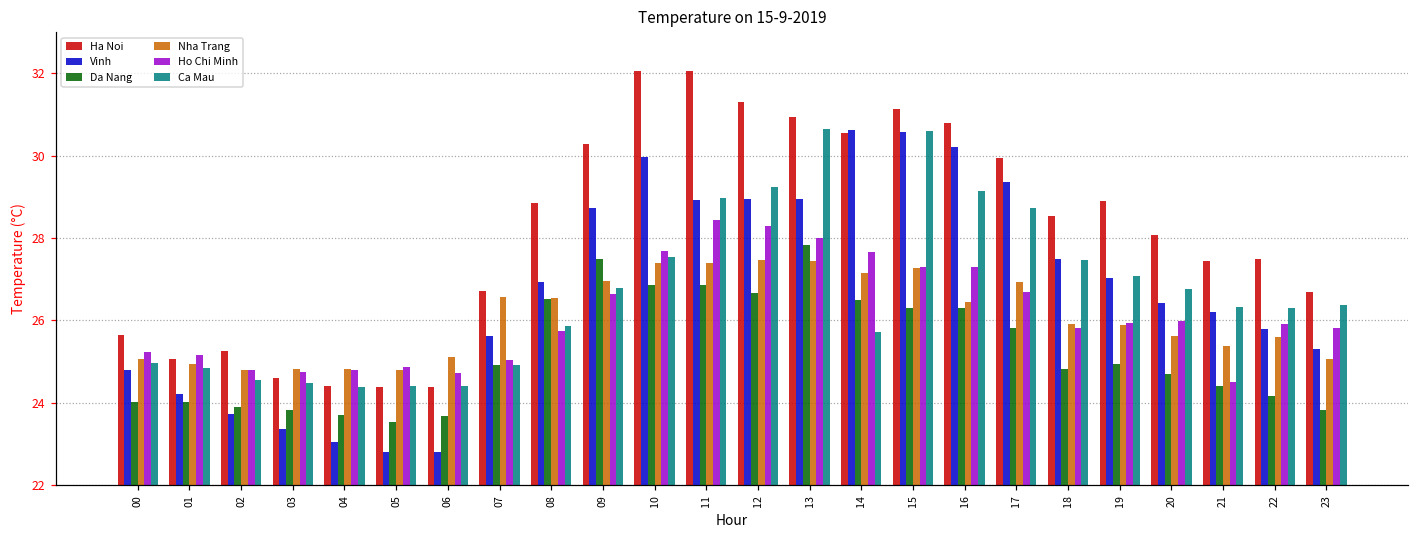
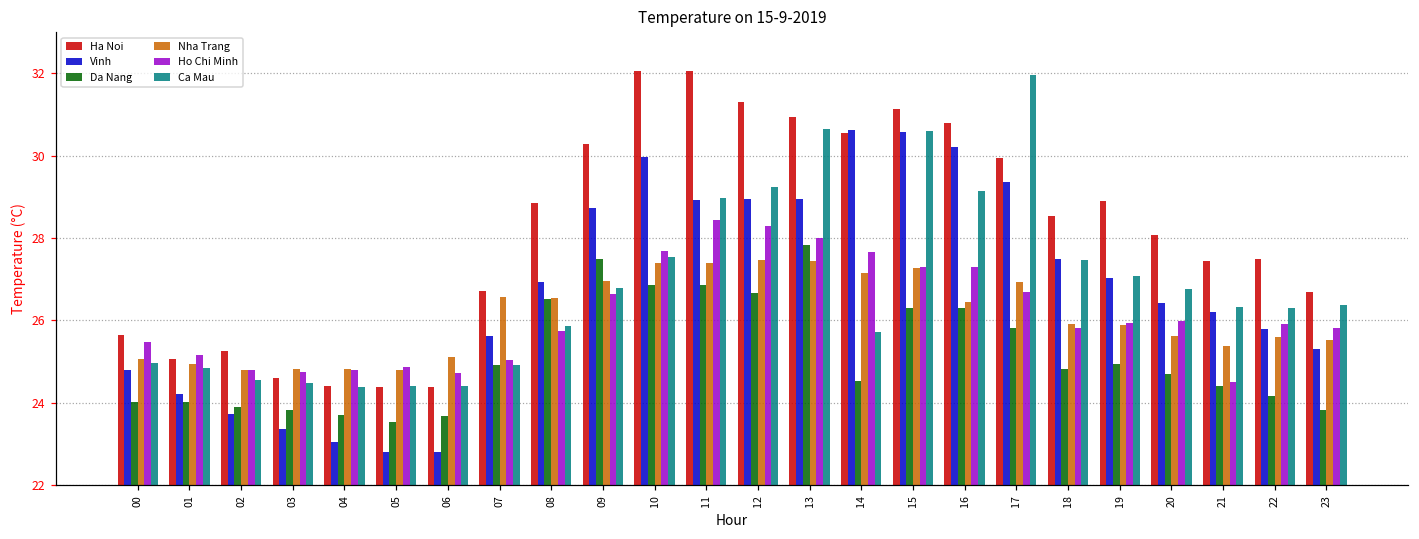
Ho Chi Minh, 00: 25.2 -> 25.5
Da Nang, 14: 26.5 -> 24.5
Ca Mau, 17: 28.7 -> 32.0
Nha Trang, 23: 25.1 -> 25.5
